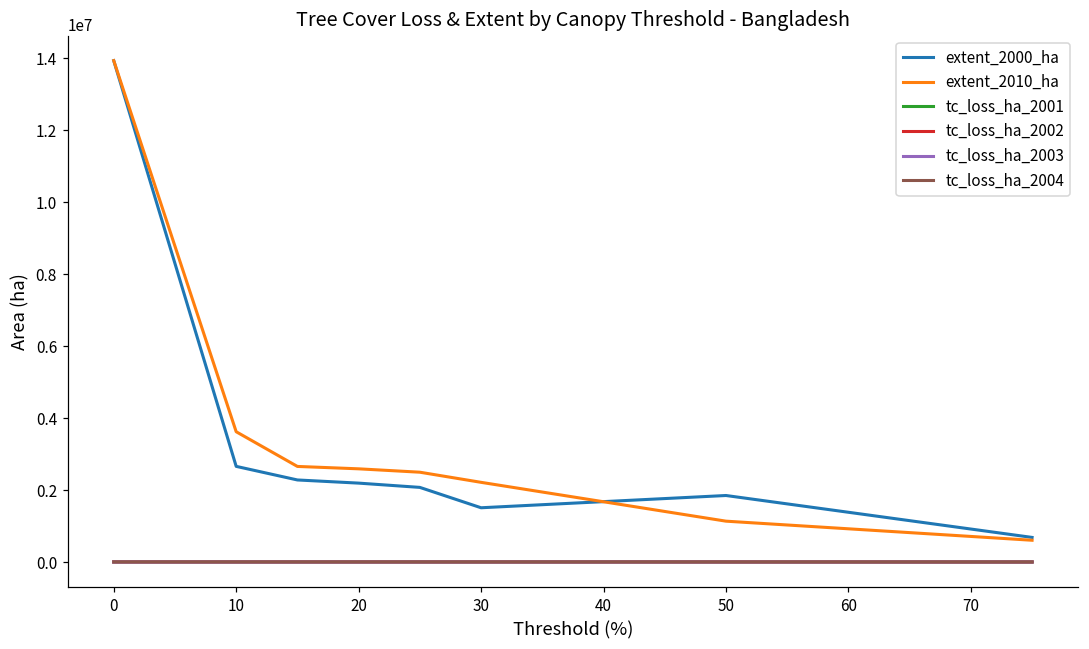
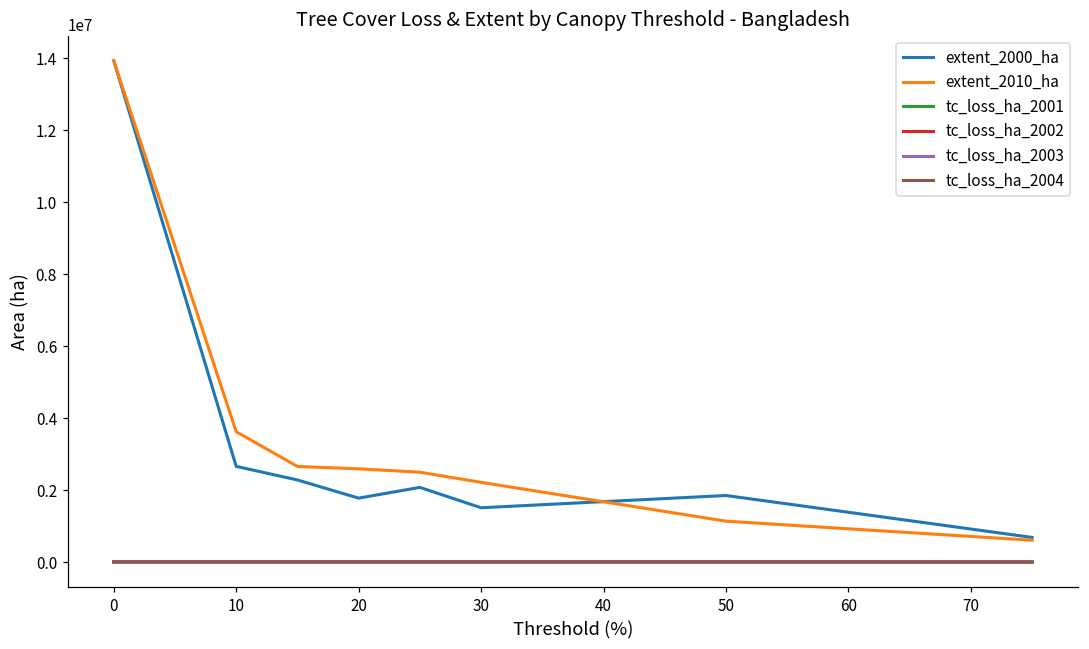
extent_2000_ha, 20: 2200000 -> 1800000
